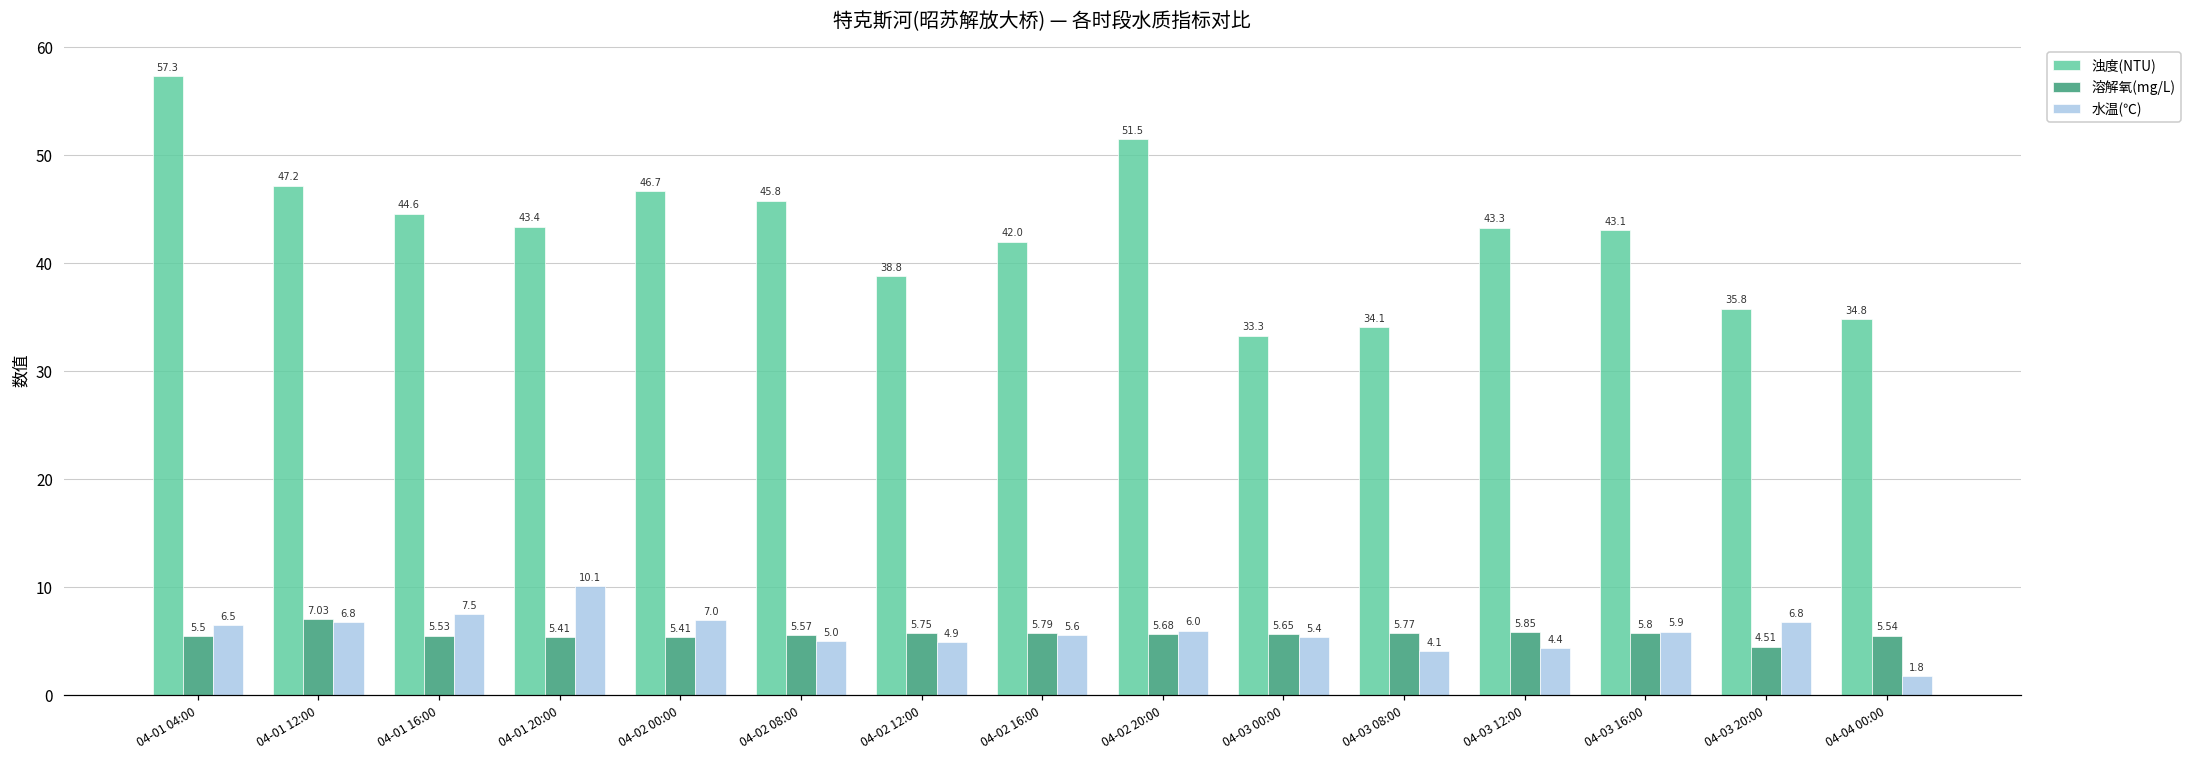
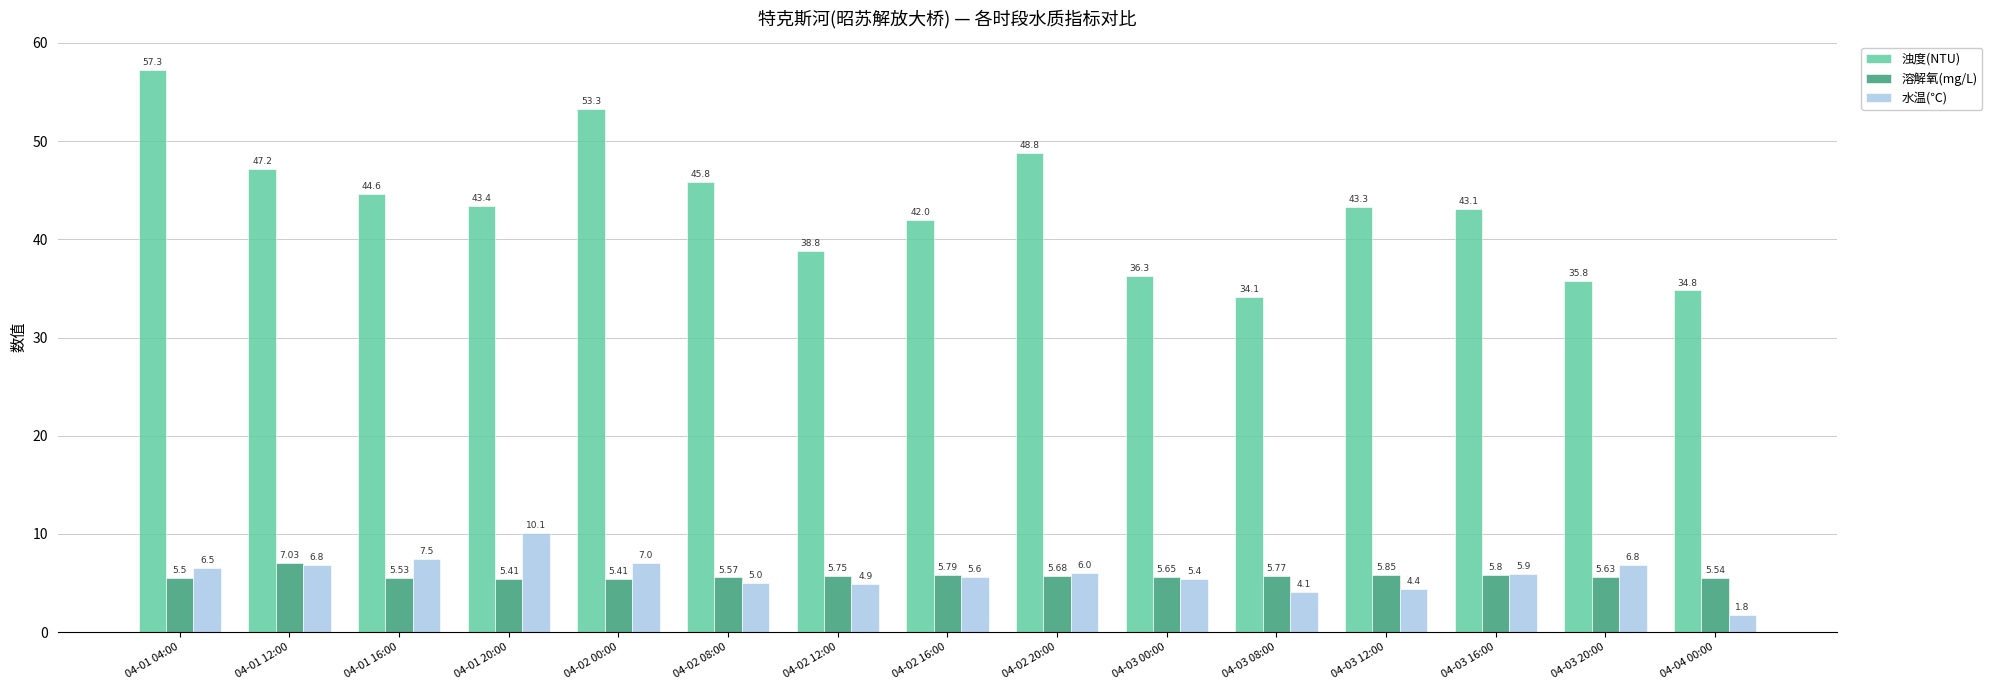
浊度(NTU), 04-02 00:00: 46.7 -> 53.3
浊度(NTU), 04-02 20:00: 51.5 -> 48.8
浊度(NTU), 04-03 00:00: 33.3 -> 36.3
溶解氧(mg/L), 04-03 20:00: 4.51 -> 5.63
